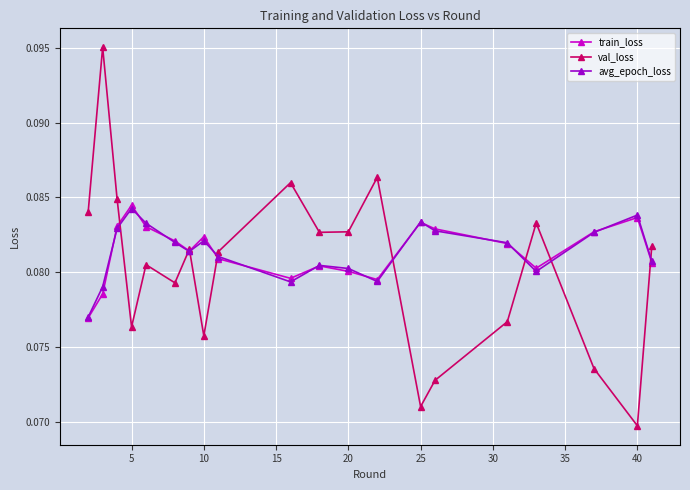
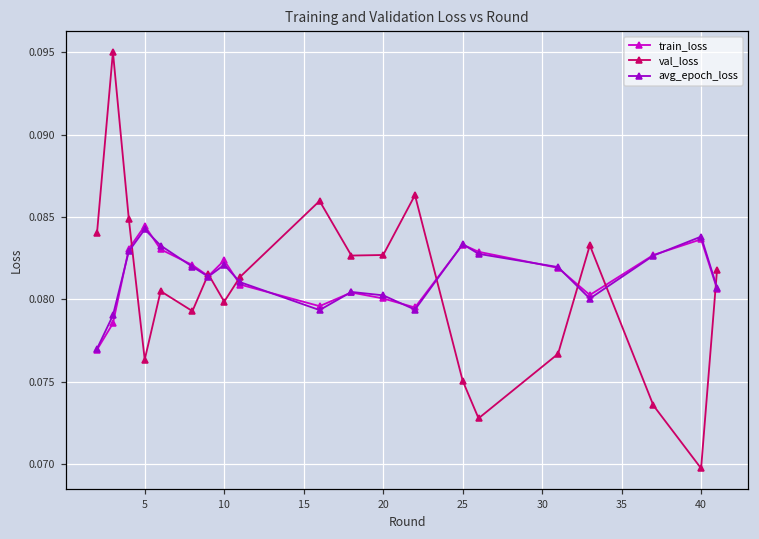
val_loss, 10: 0.0757 -> 0.0799
val_loss, 25: 0.0710 -> 0.0751
